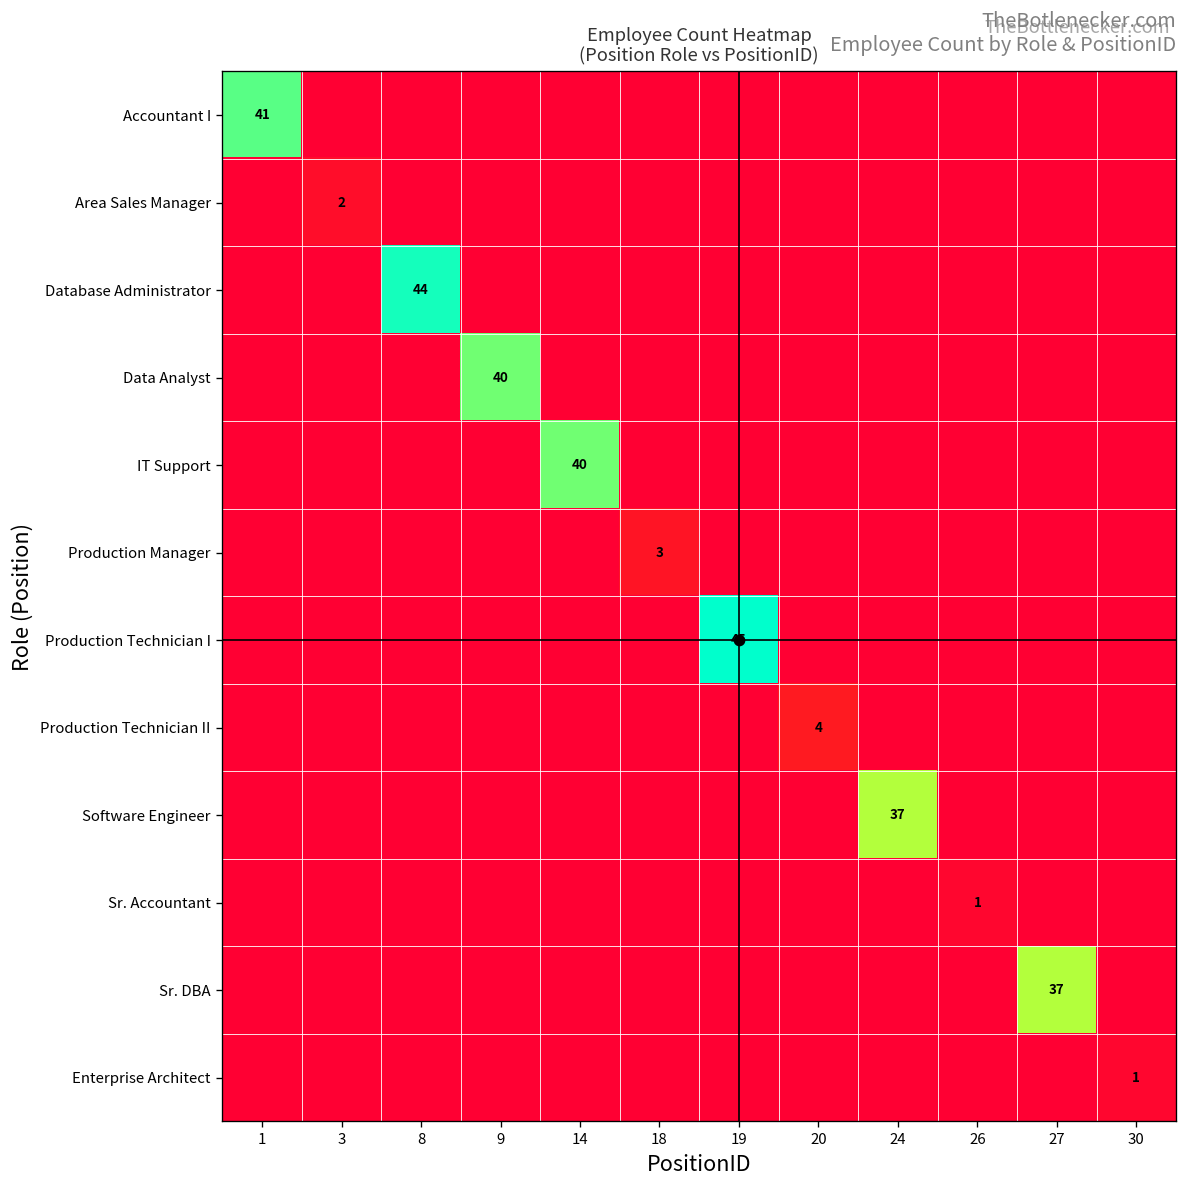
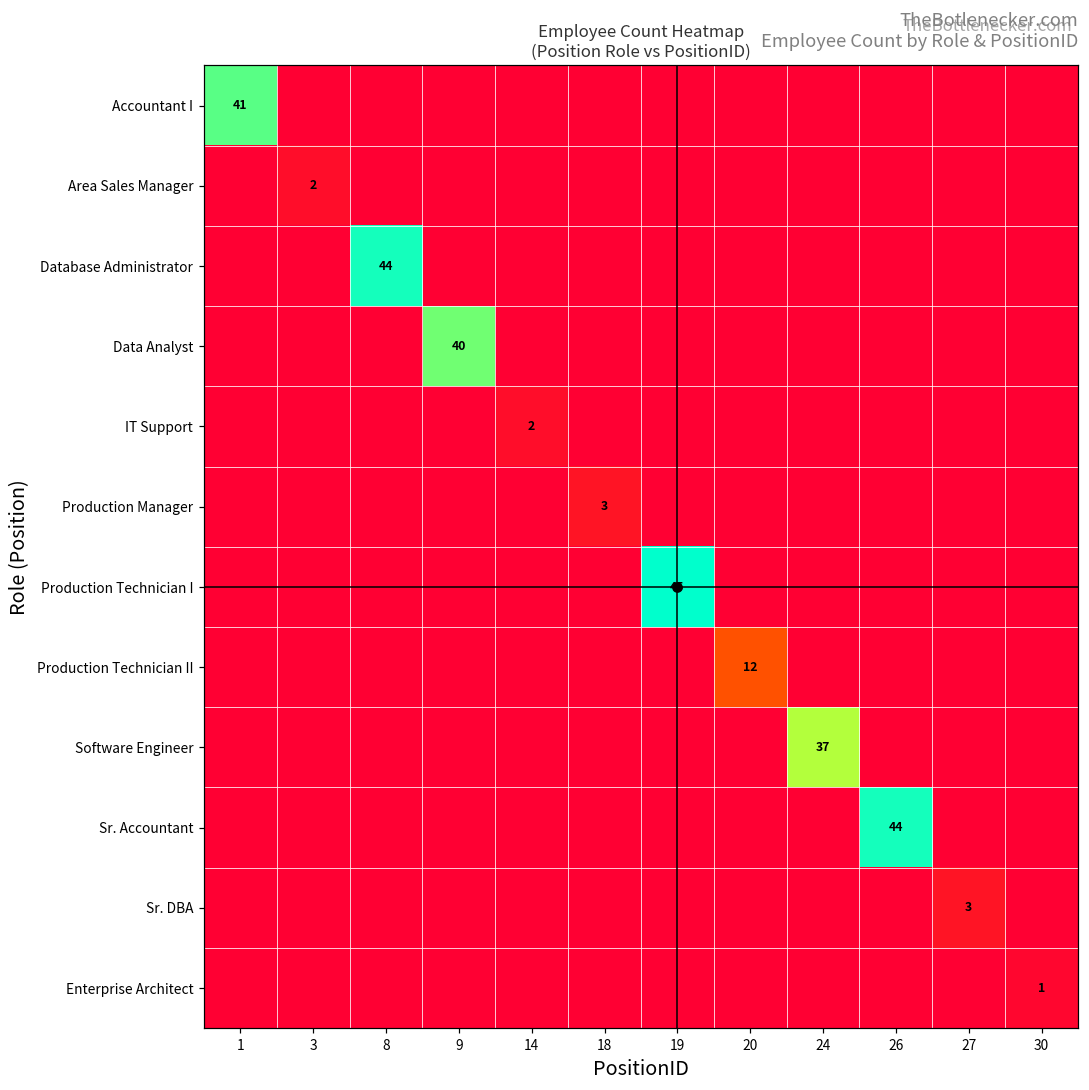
IT Support, 14: 40 -> 2
Production Technician II, 20: 4 -> 12
Sr. Accountant, 26: 1 -> 44
Sr. DBA, 27: 37 -> 3
